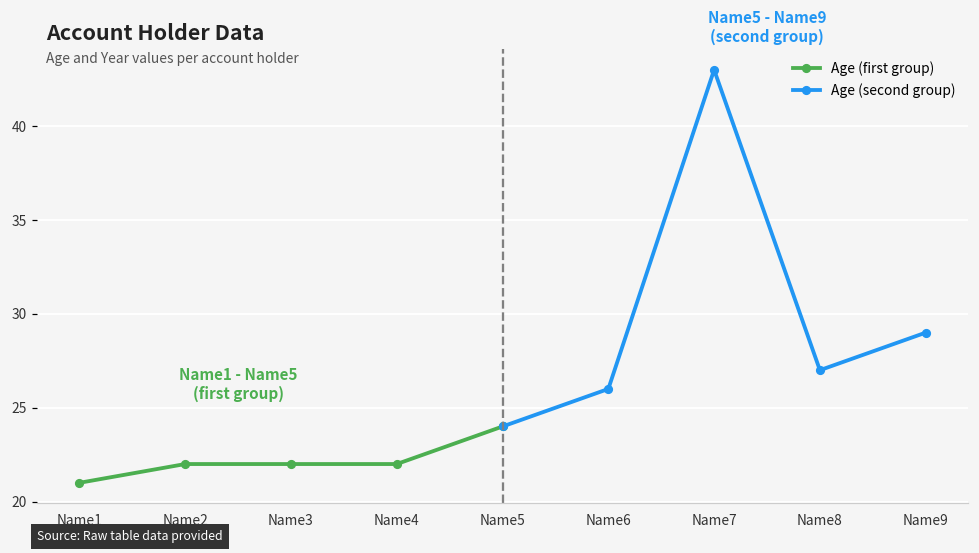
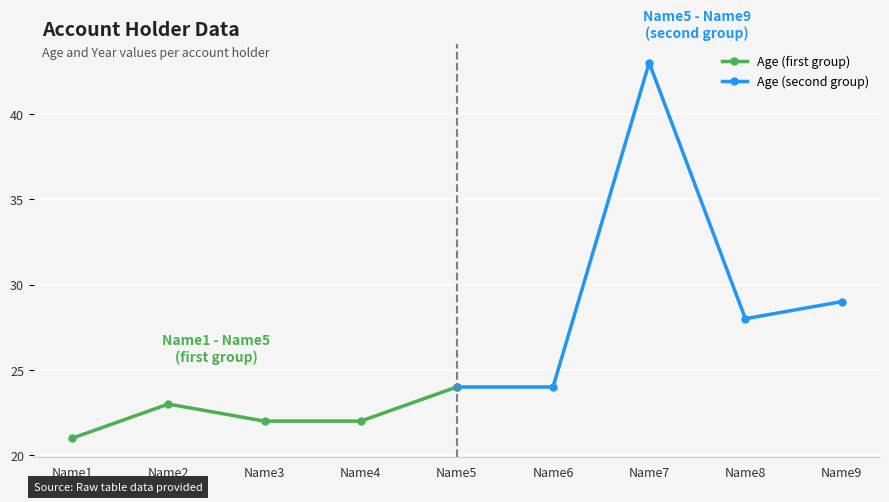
Age (first group), Name2: 22 -> 23
Age (second group), Name6: 26 -> 24
Age (second group), Name8: 27 -> 28
